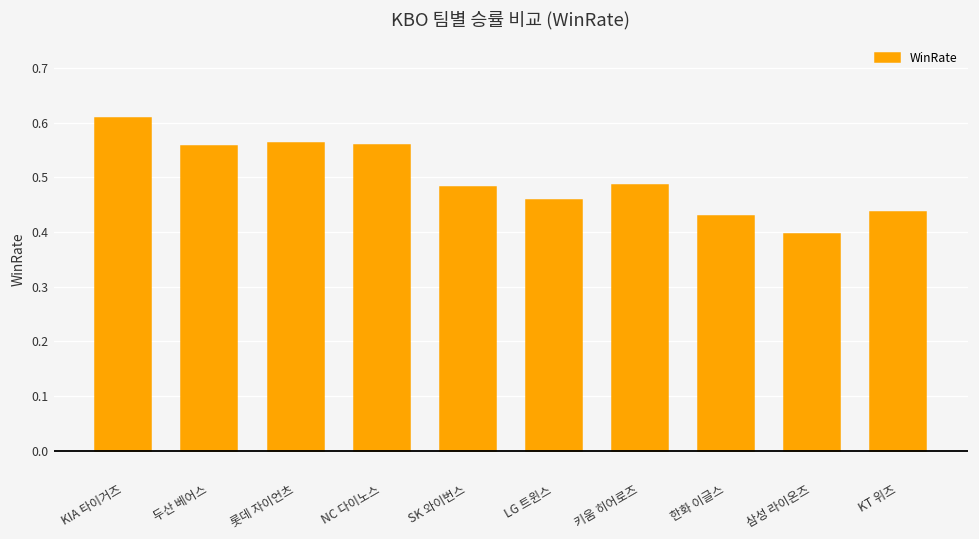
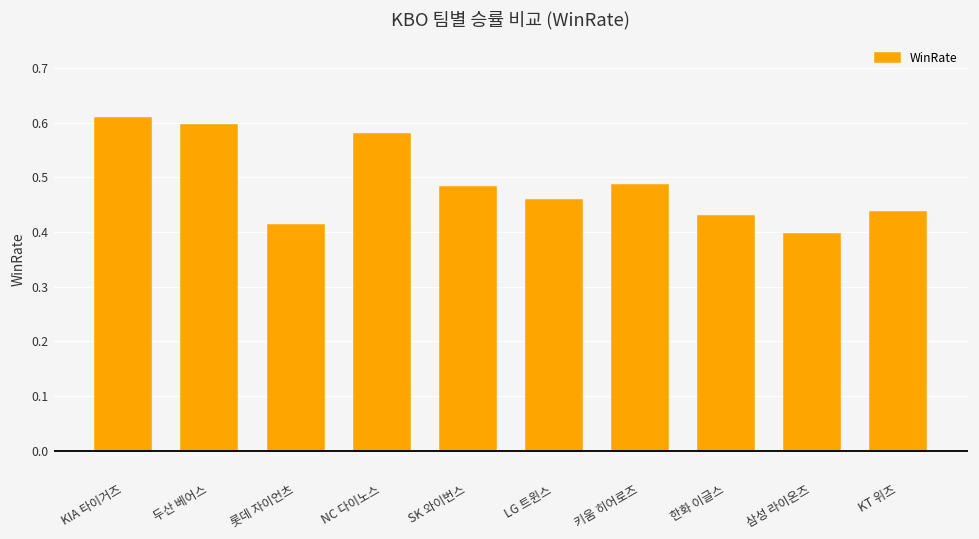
두산 베어스: 0.56 -> 0.60
롯데 자이언츠: 0.56 -> 0.41
NC 다이노스: 0.56 -> 0.58
